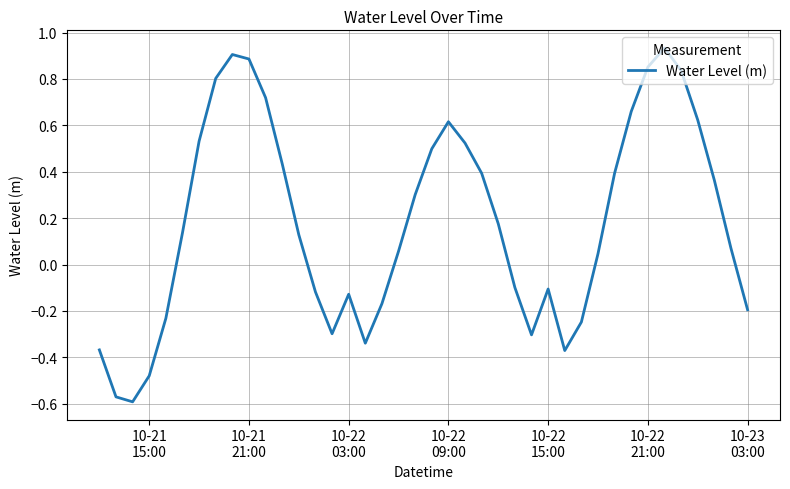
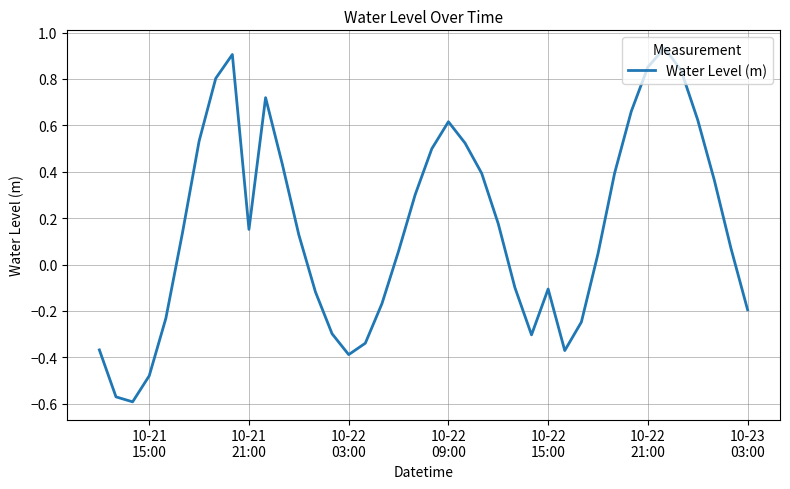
10-21 21:00: 0.89 -> 0.15
10-22 03:00: -0.13 -> -0.39
